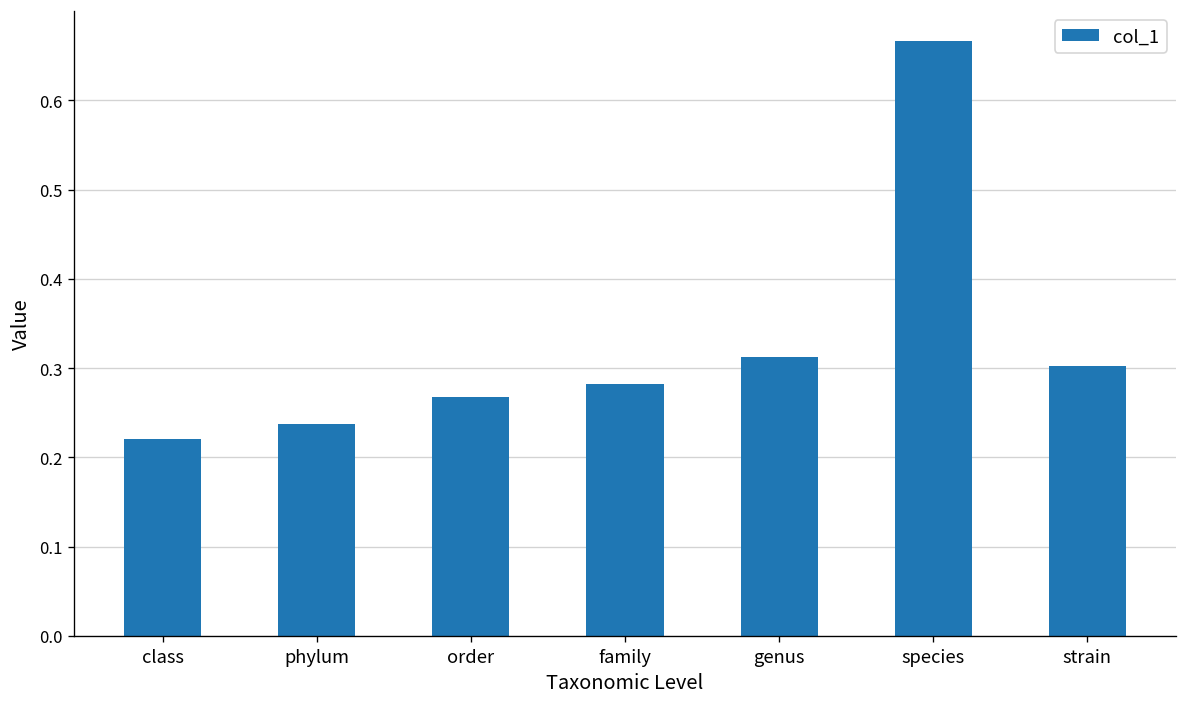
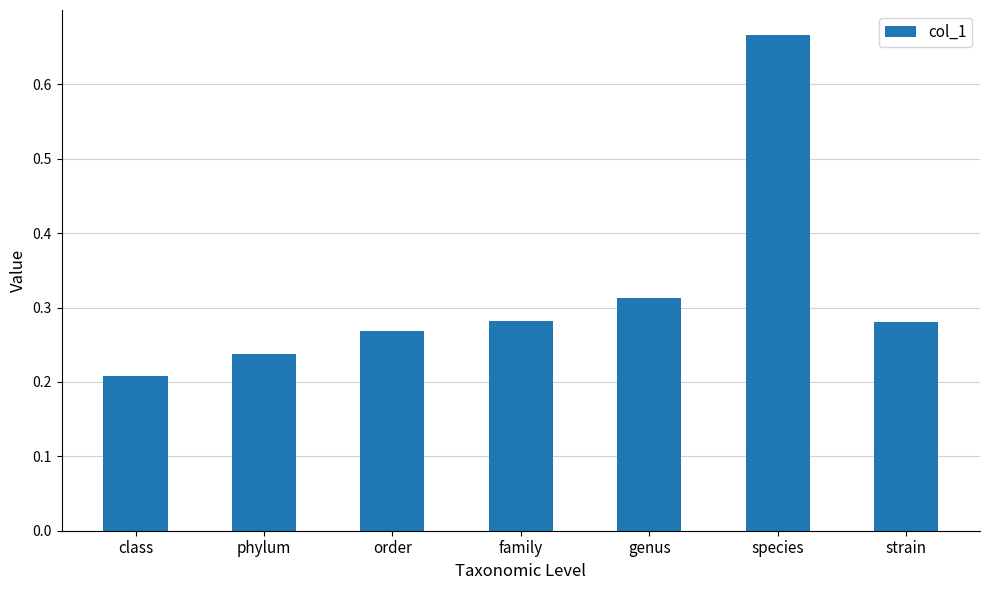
class: 0.22 -> 0.21
strain: 0.30 -> 0.28
